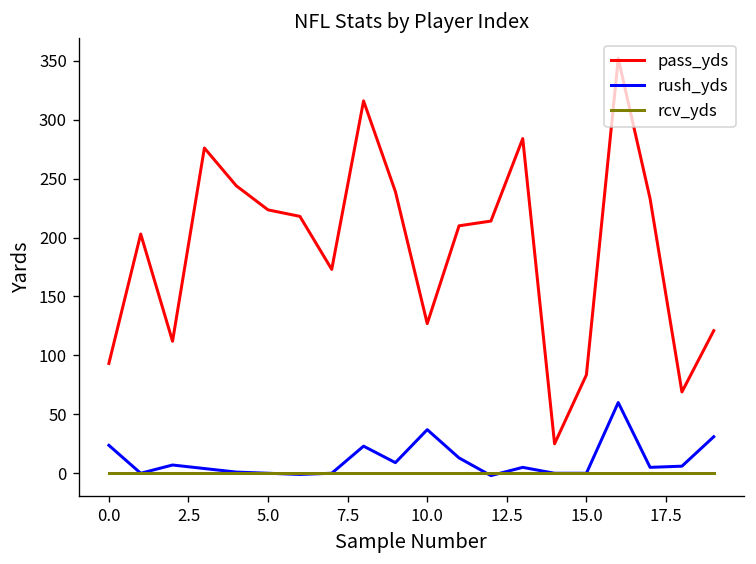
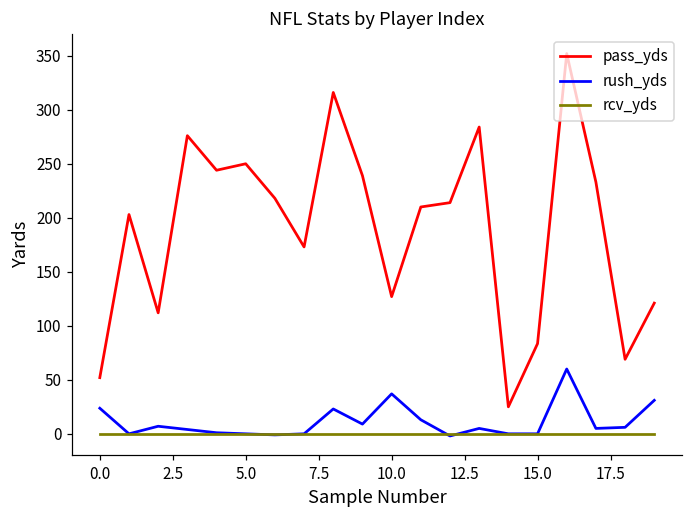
pass_yds, 0.0: 90 -> 50
pass_yds, 5.0: 220 -> 250
